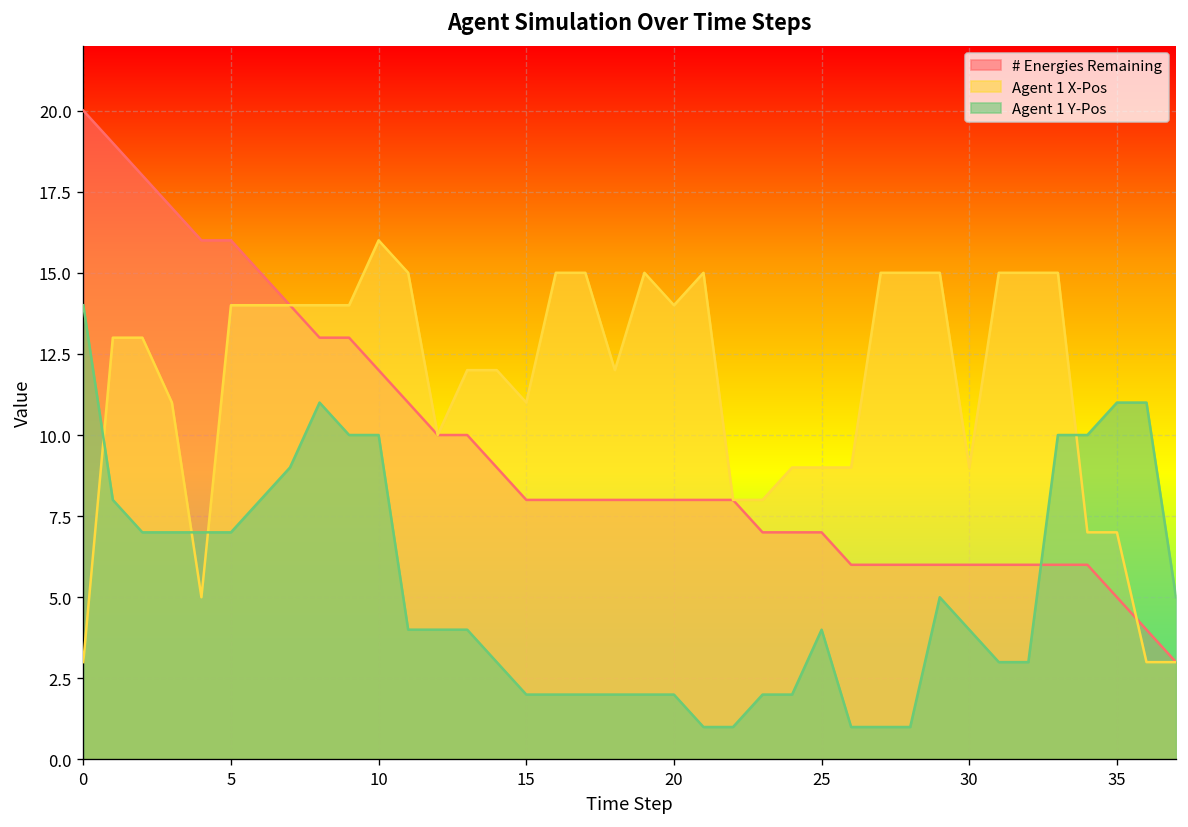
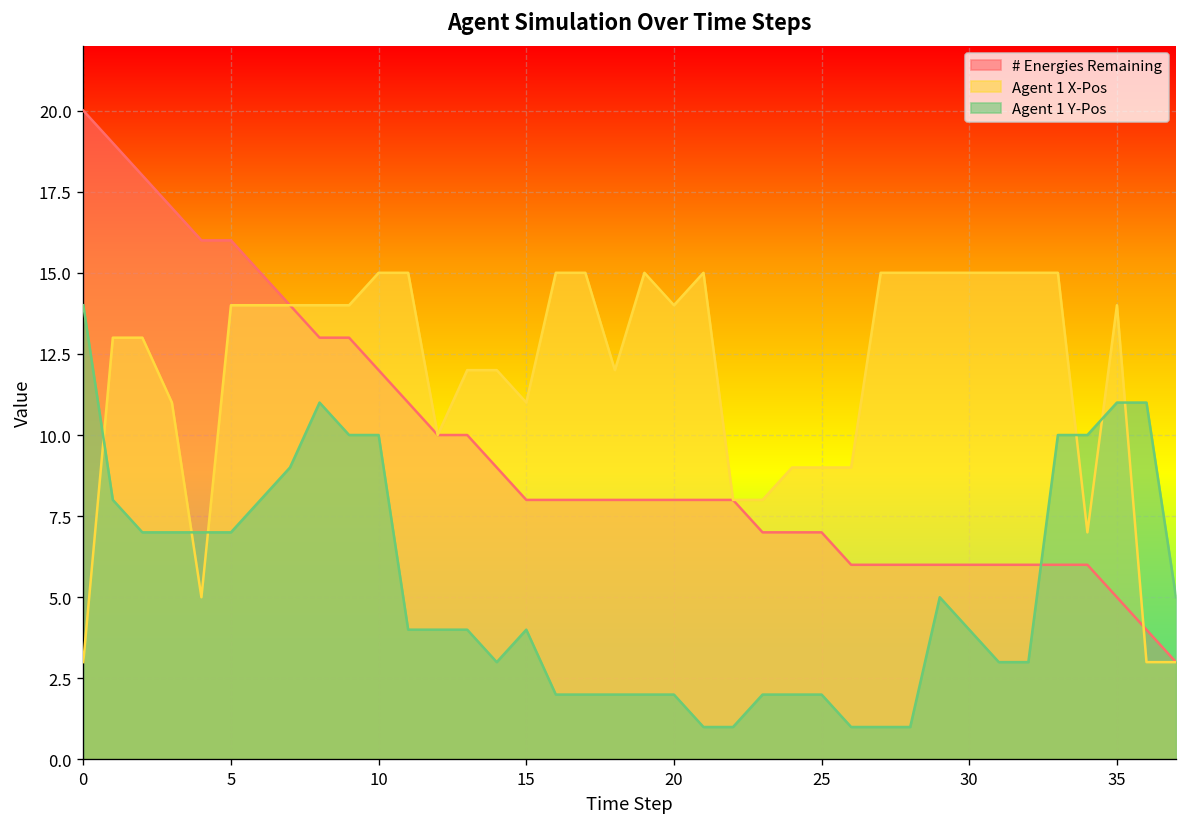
Agent 1 X-Pos, 10: 16 -> 15
Agent 1 Y-Pos, 15: 2 -> 4
Agent 1 Y-Pos, 25: 4 -> 2
Agent 1 X-Pos, 30: 9 -> 15
Agent 1 X-Pos, 35: 7 -> 14
